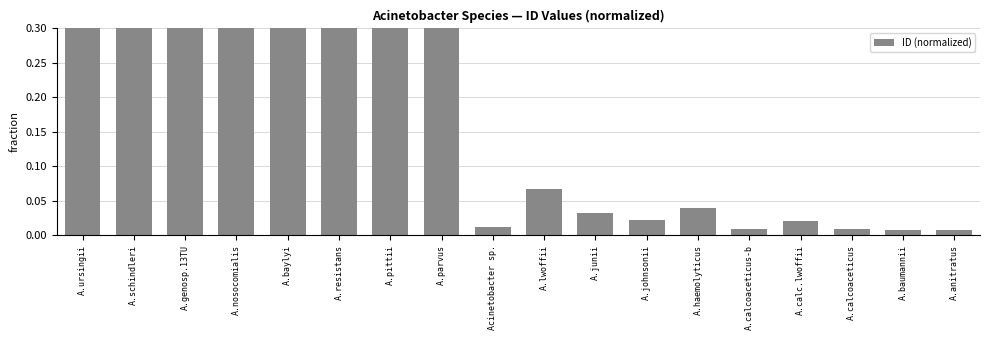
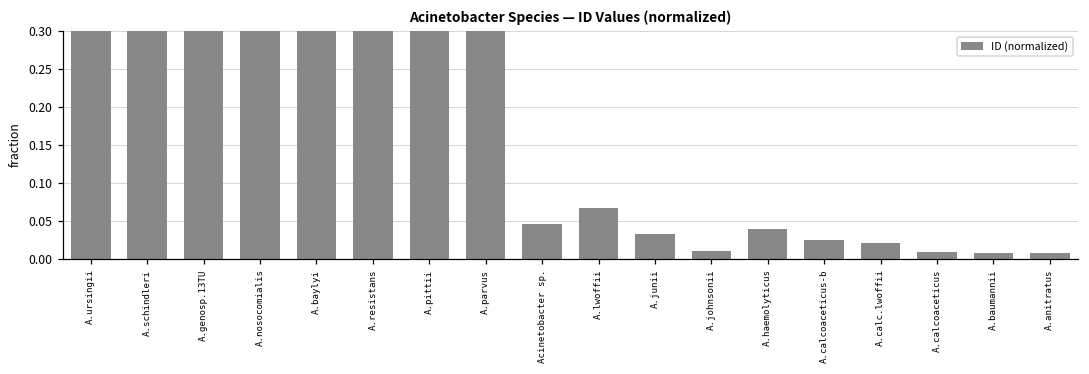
Acinetobacter sp.: 0.01 -> 0.05
A.johnsonii: 0.02 -> 0.01
A.calcoaceticus-b: 0.01 -> 0.02
